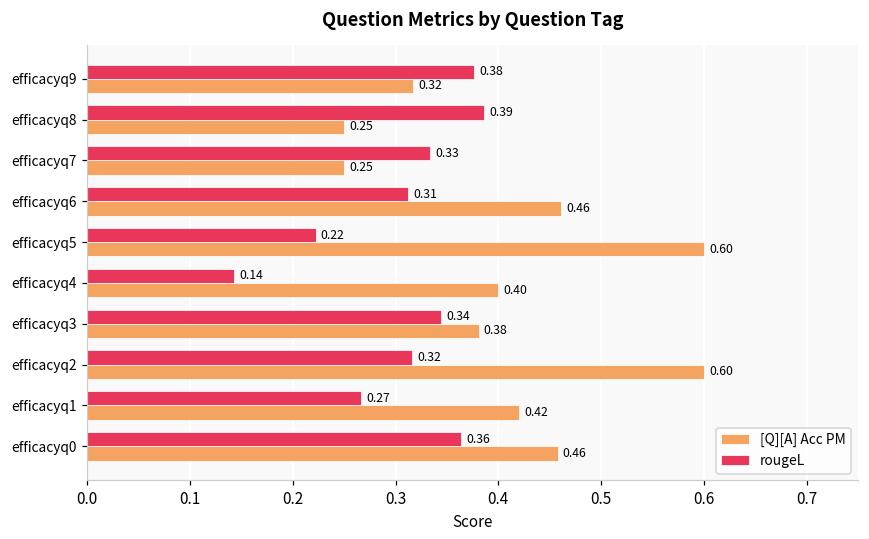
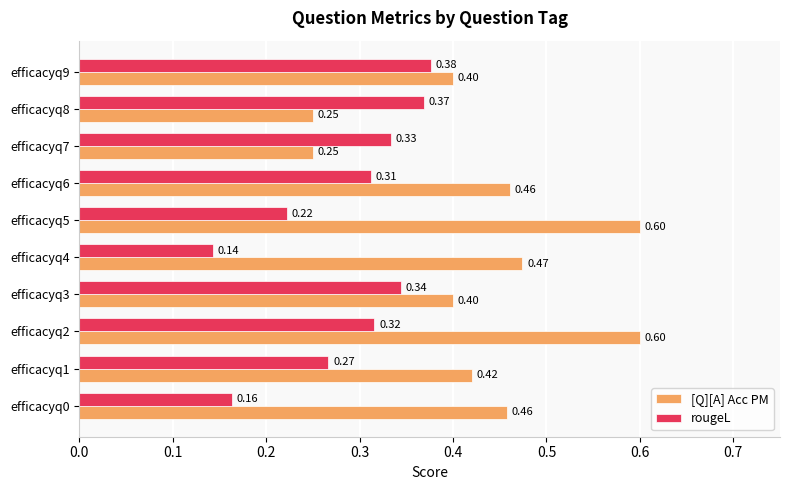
[Q][A] Acc PM, efficacyq9: 0.32 -> 0.40
rougeL, efficacyq8: 0.39 -> 0.37
[Q][A] Acc PM, efficacyq4: 0.40 -> 0.47
[Q][A] Acc PM, efficacyq3: 0.38 -> 0.40
rougeL, efficacyq0: 0.36 -> 0.16
